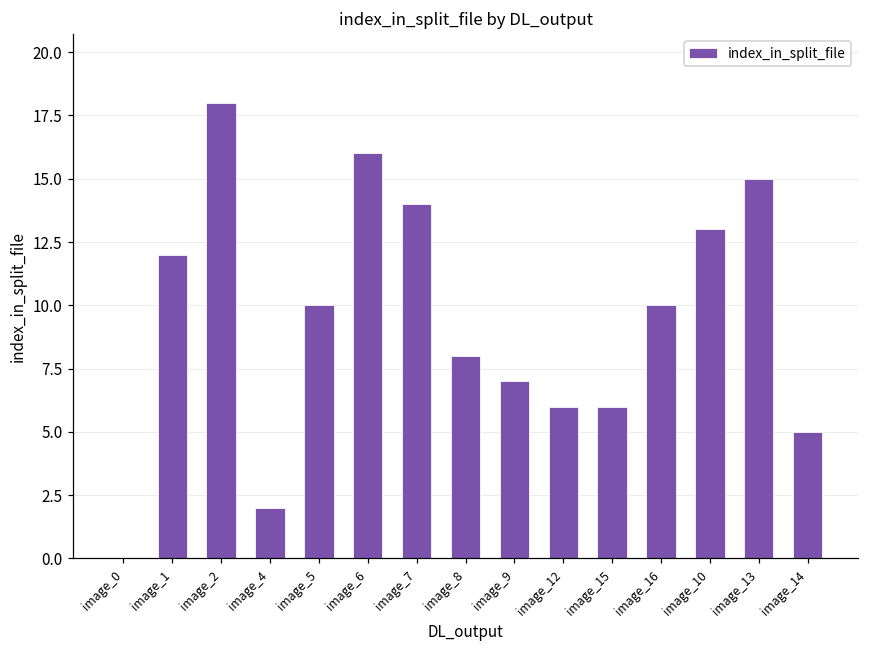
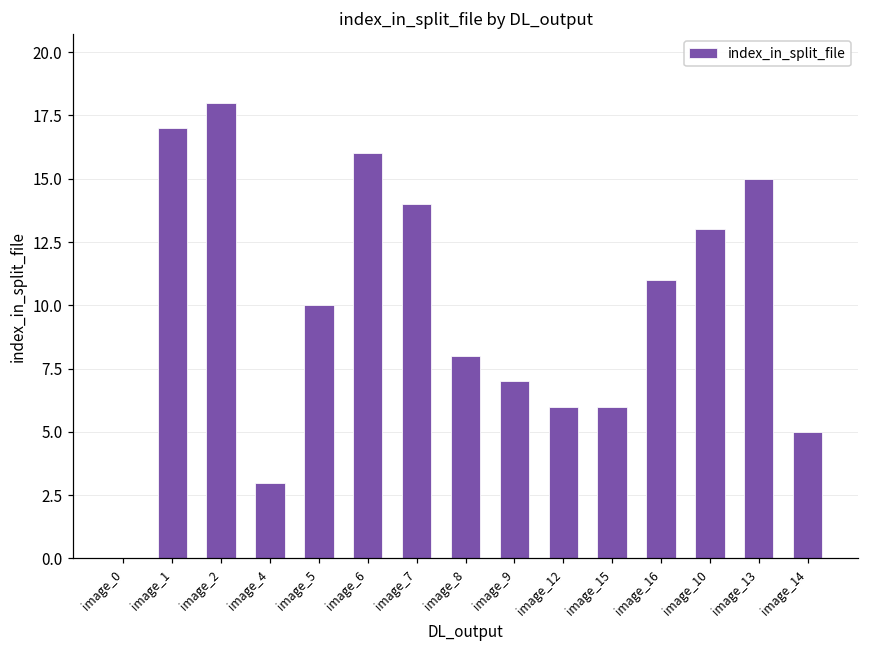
image_1: 12 -> 17
image_4: 2 -> 3
image_16: 10 -> 11
